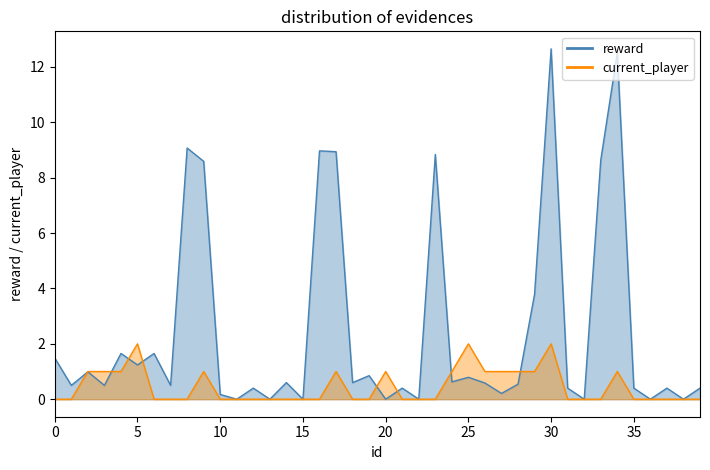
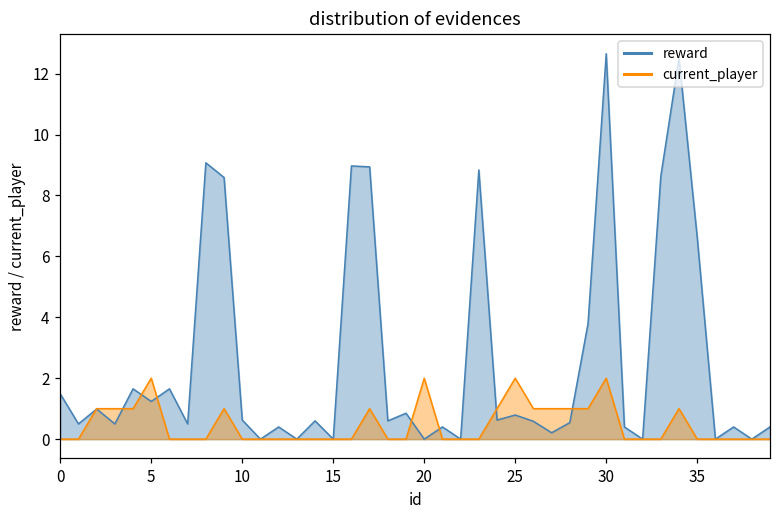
reward, 10: 0.2 -> 0.6
current_player, 20: 1 -> 2
reward, 35: 0.4 -> 6.6
